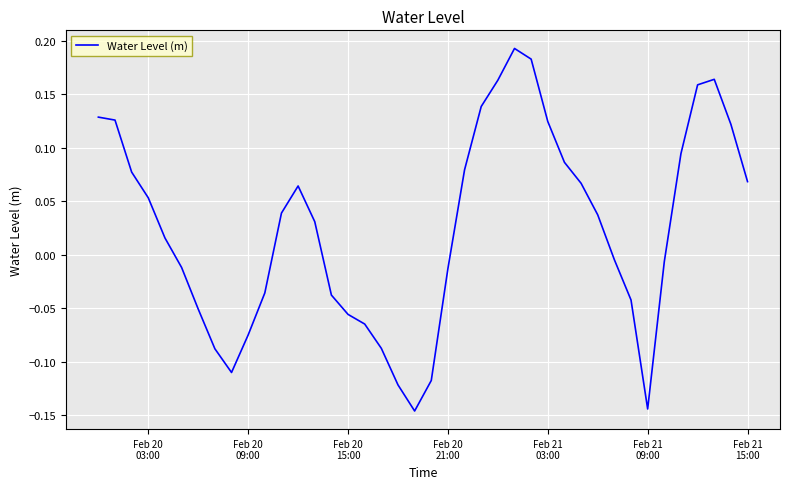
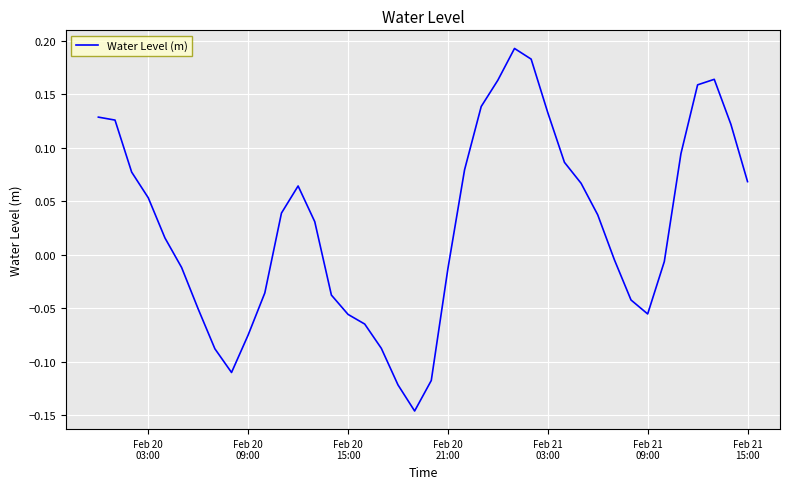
Feb 21 03:00: 0.124 -> 0.133
Feb 21 09:00: -0.144 -> -0.055
